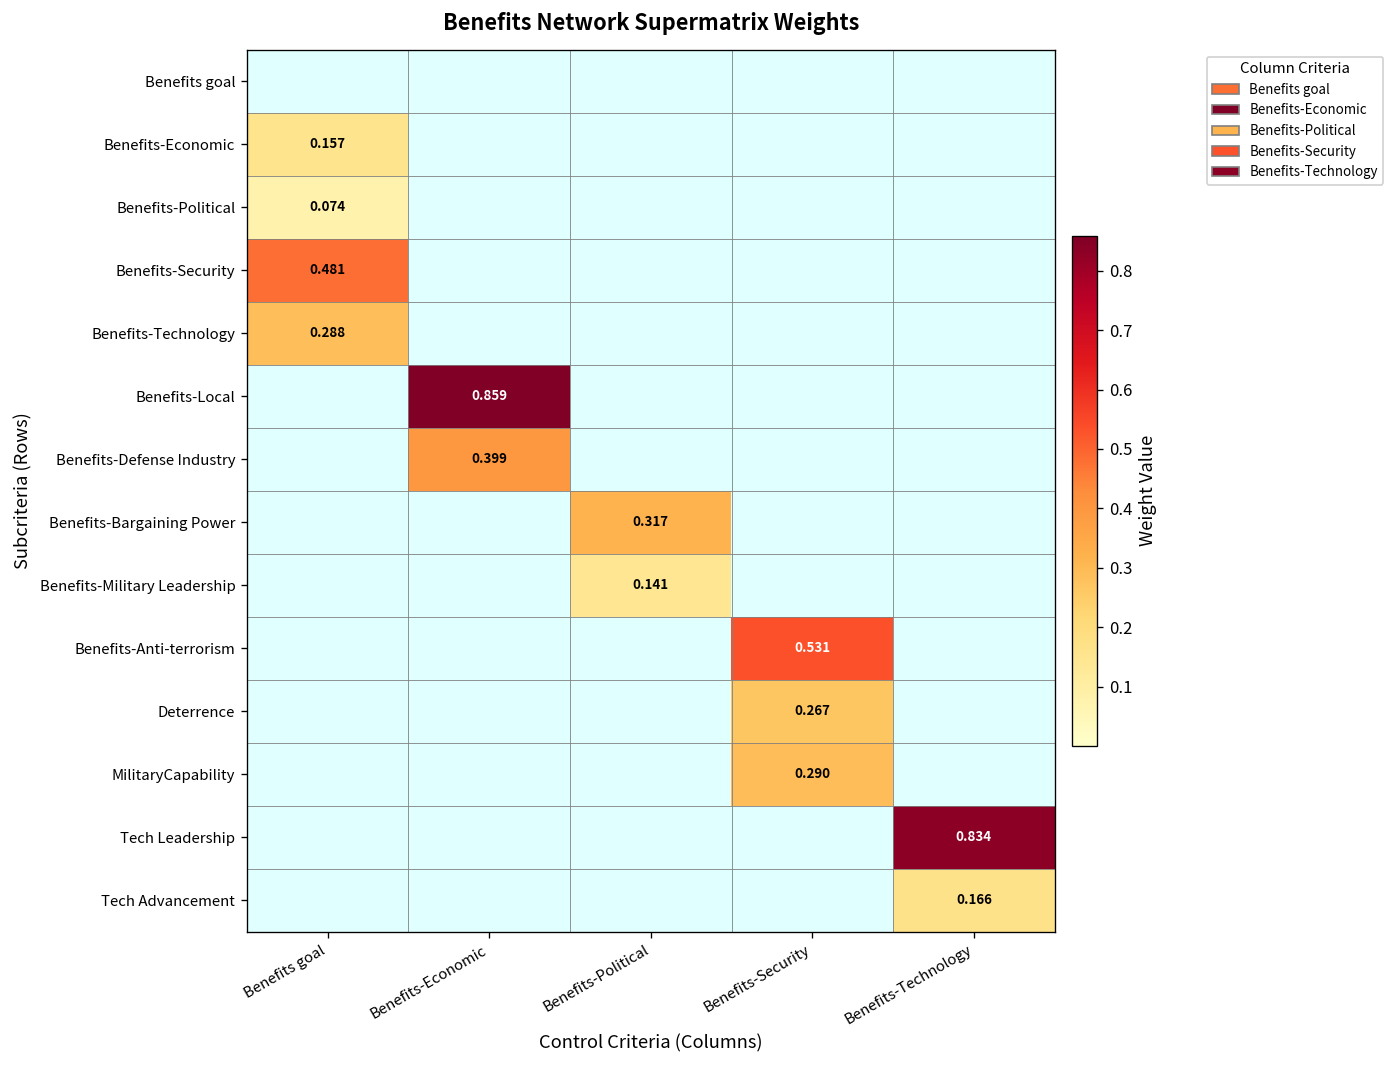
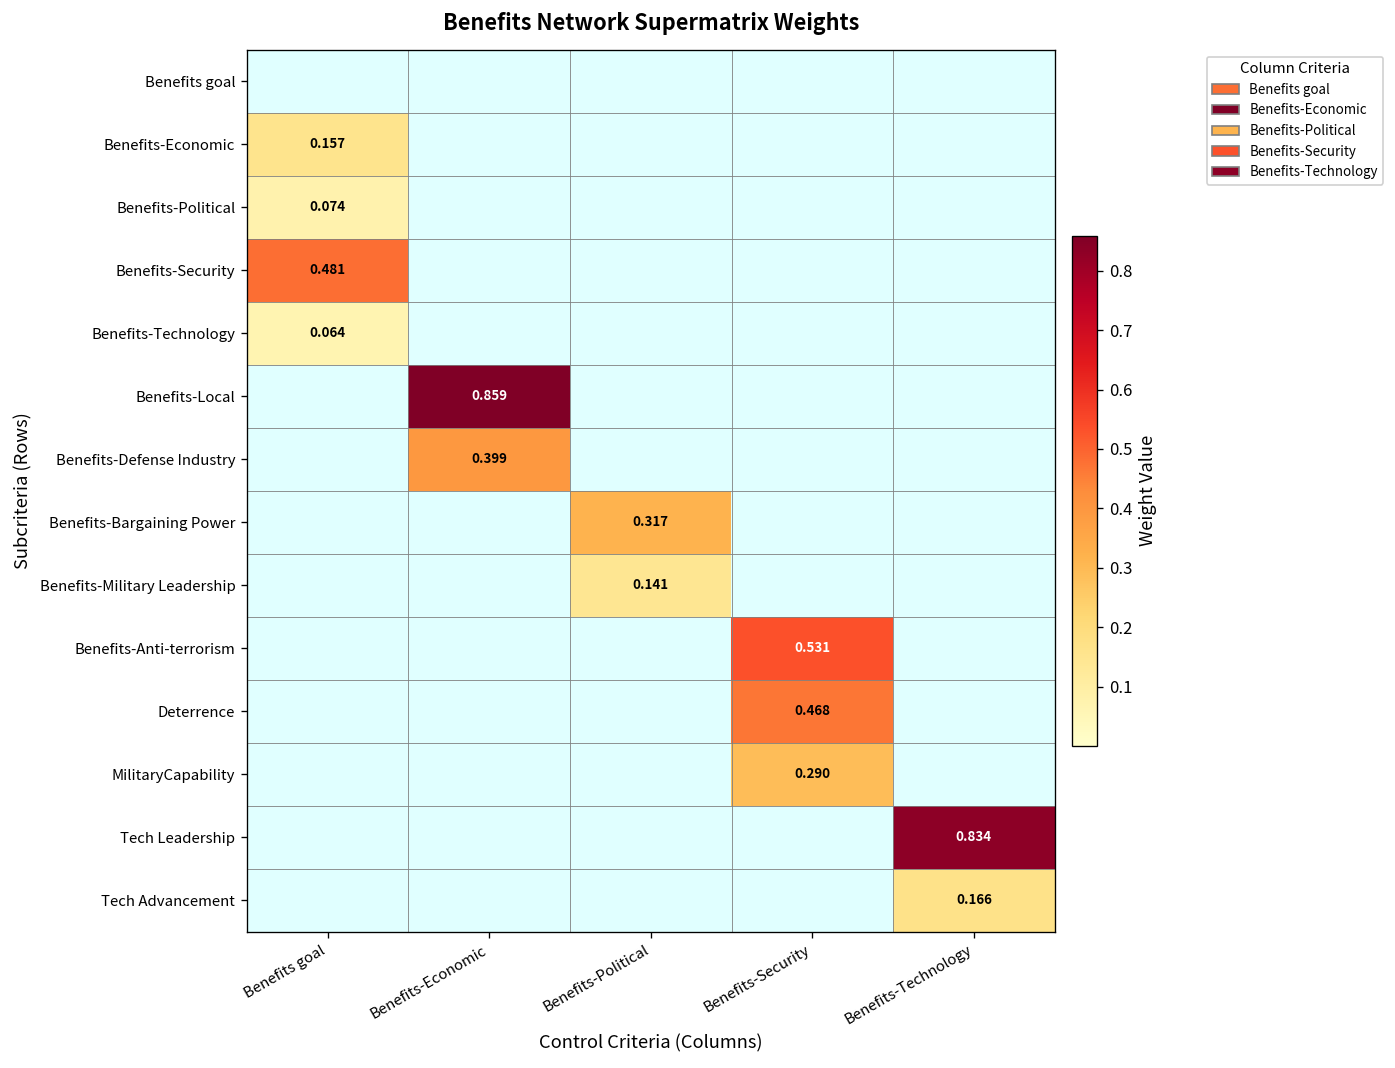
Benefits-Technology, Benefits goal: 0.288 -> 0.064
Deterrence, Benefits-Security: 0.267 -> 0.468
